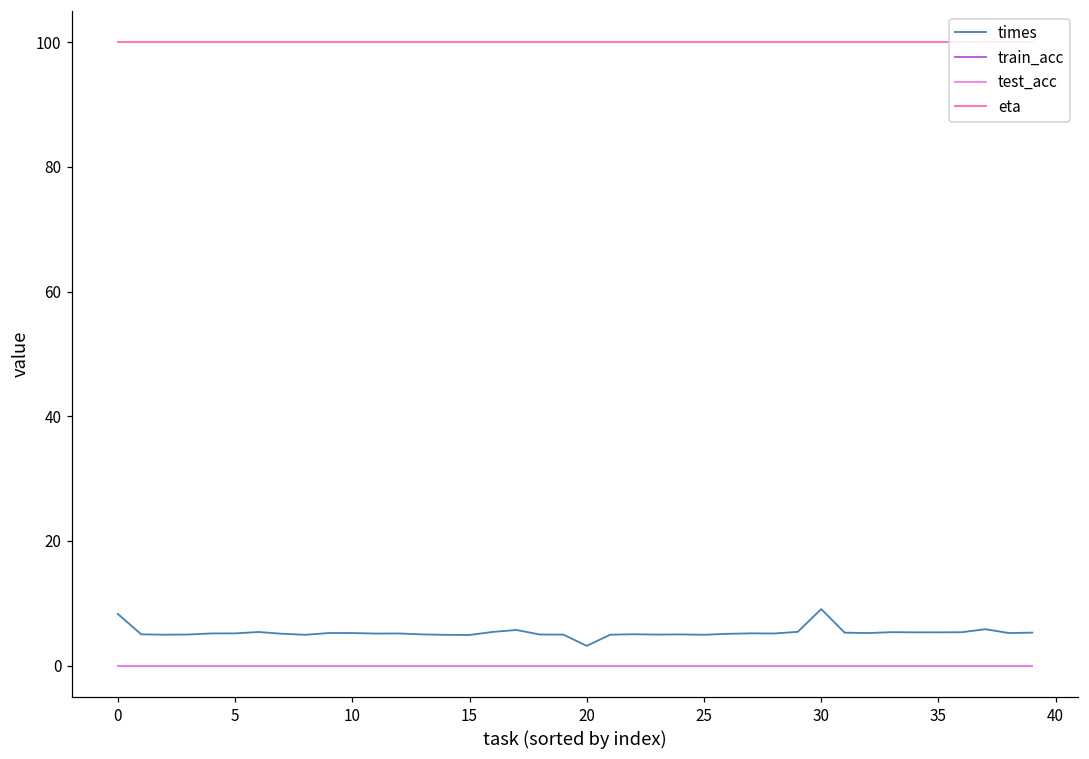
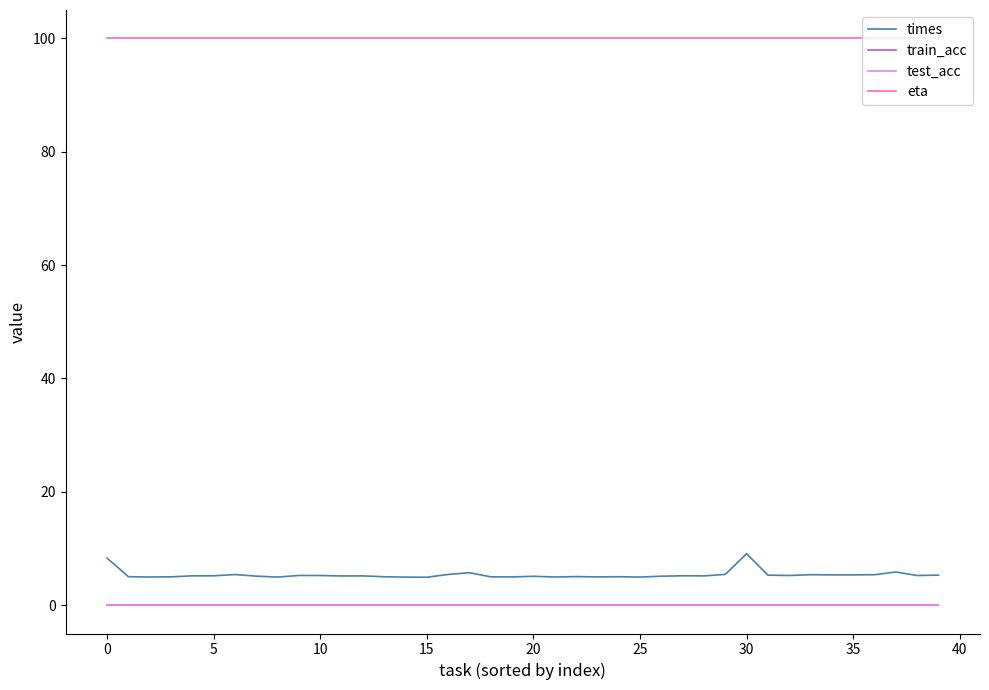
times, 20: 3 -> 5
